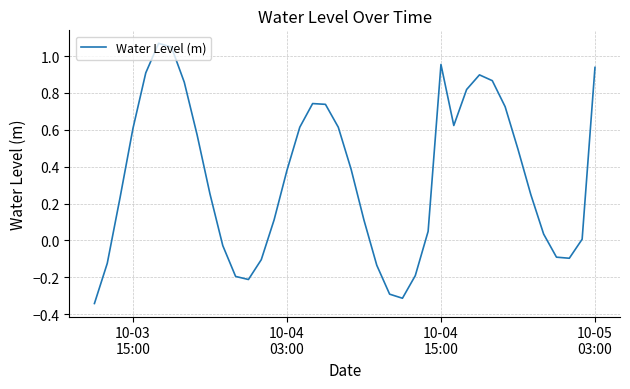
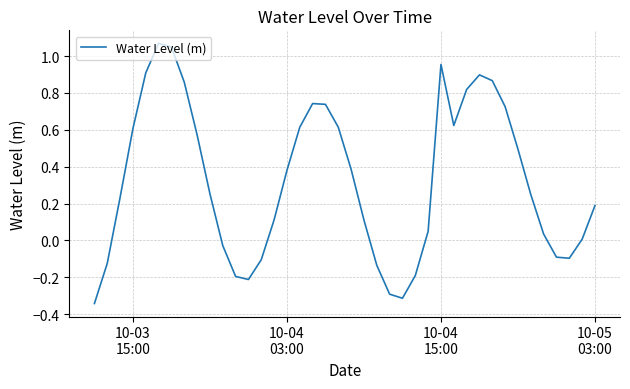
10-05 03:00: 0.94 -> 0.19
